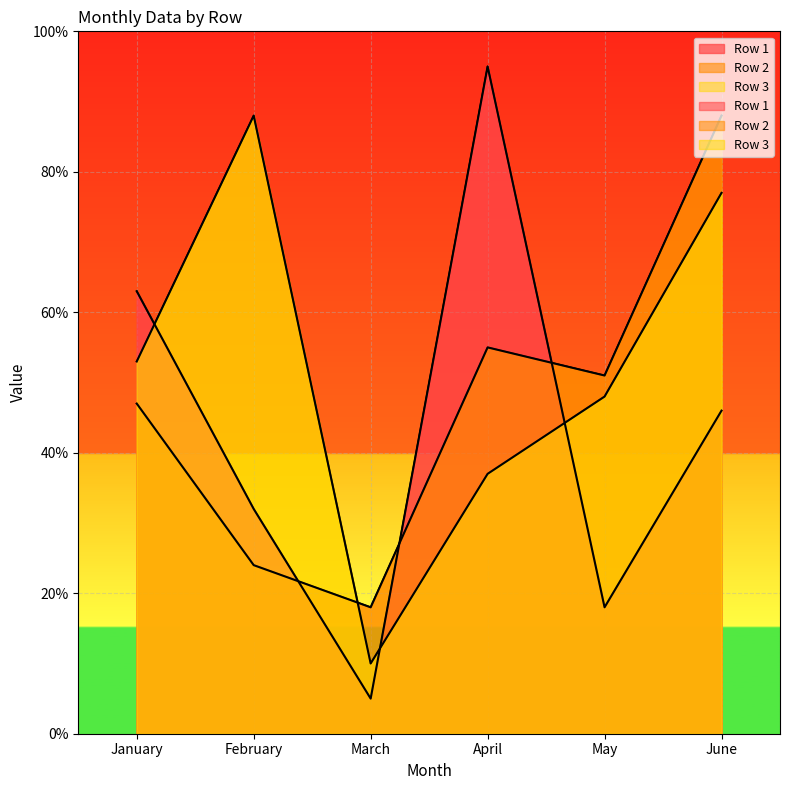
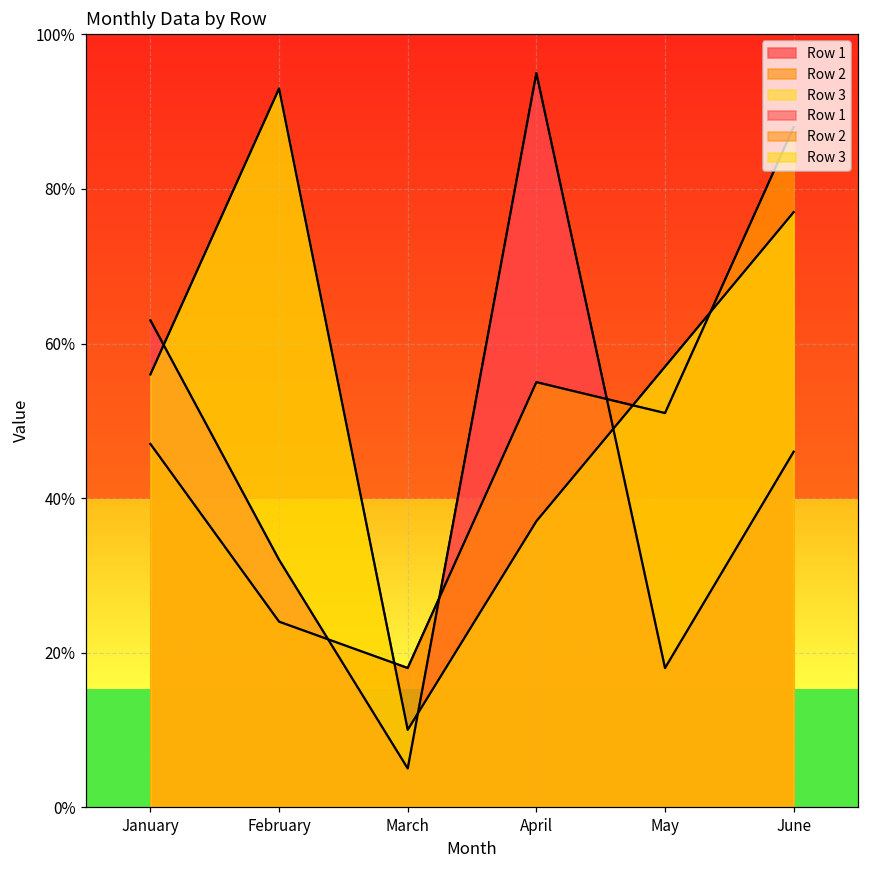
Row 3, January: 53% -> 56%
Row 3, February: 88% -> 93%
Row 3, May: 48% -> 57%
